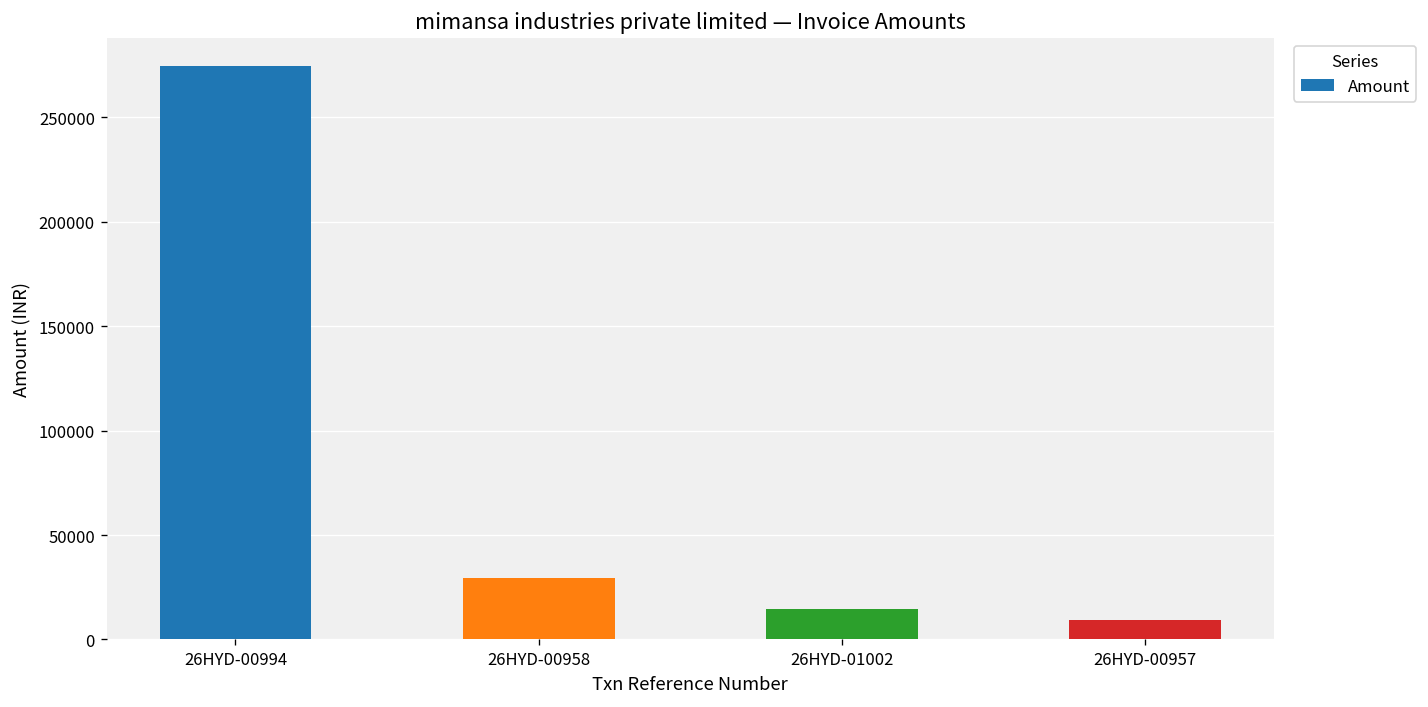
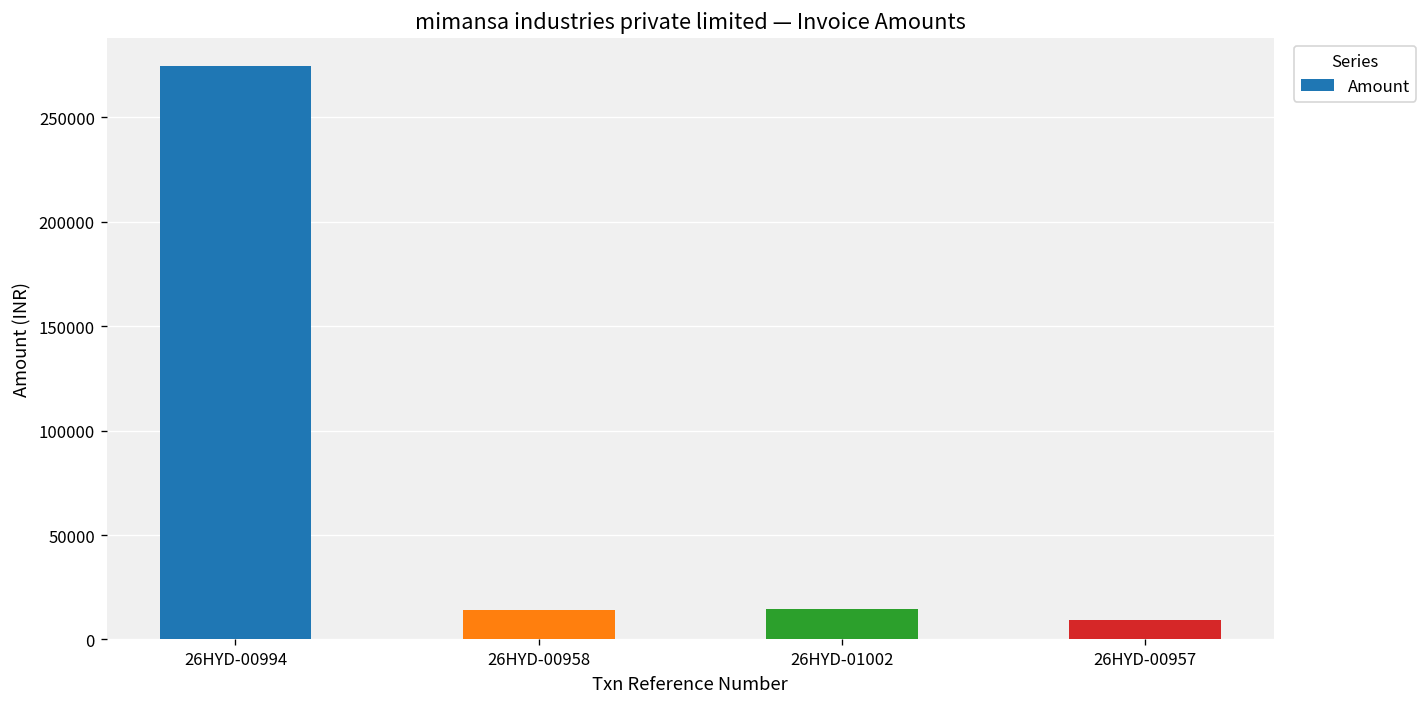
26HYD-00958: 30000 -> 14000
